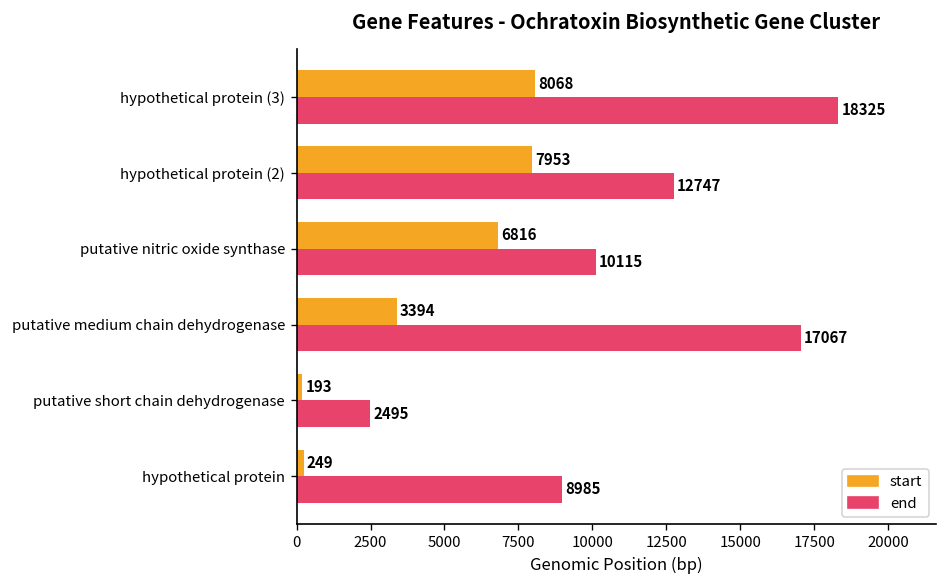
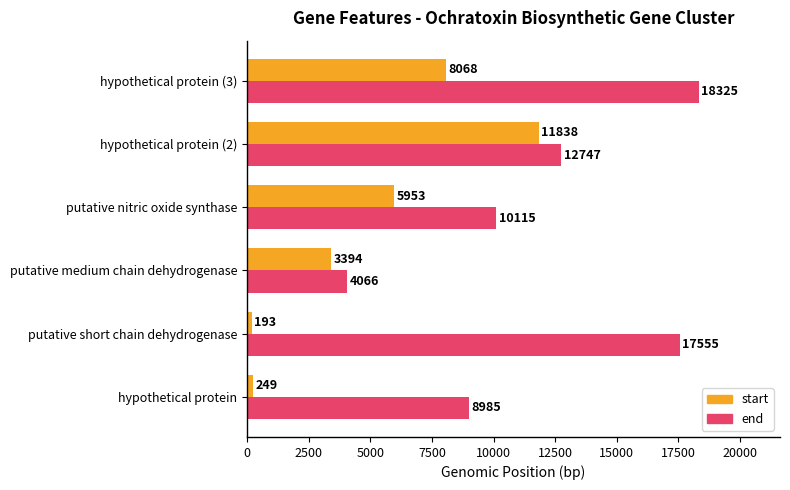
start, hypothetical protein (2): 7953 -> 11838
start, putative nitric oxide synthase: 6816 -> 5953
end, putative medium chain dehydrogenase: 17067 -> 4066
end, putative short chain dehydrogenase: 2495 -> 17555
